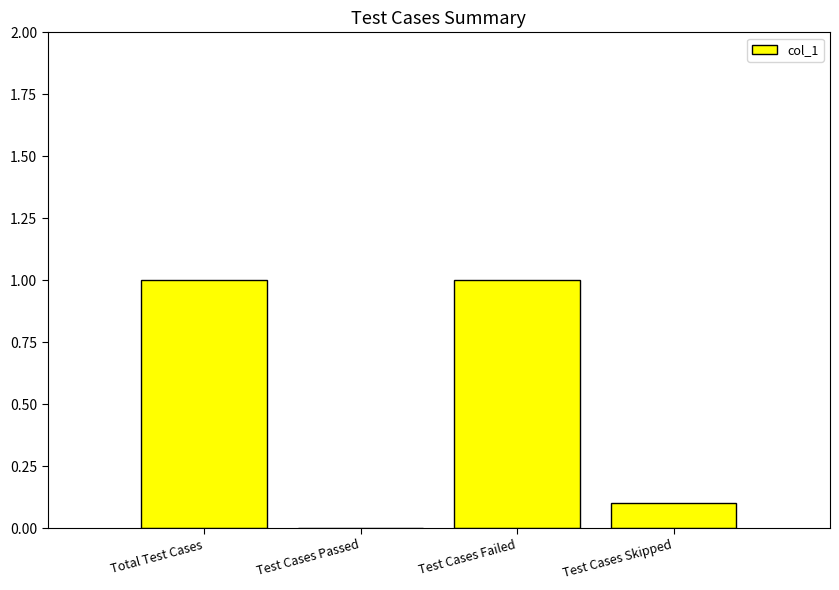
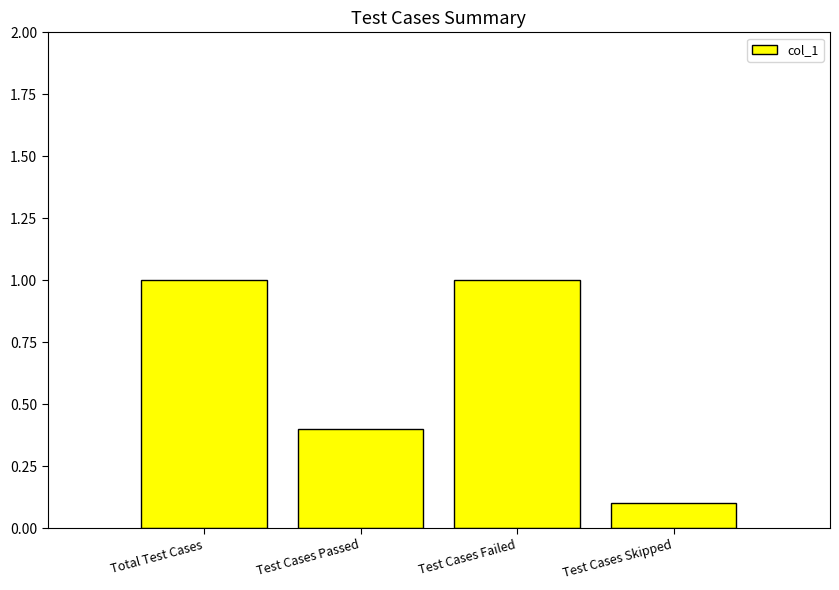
Test Cases Passed: 0.0 -> 0.4
